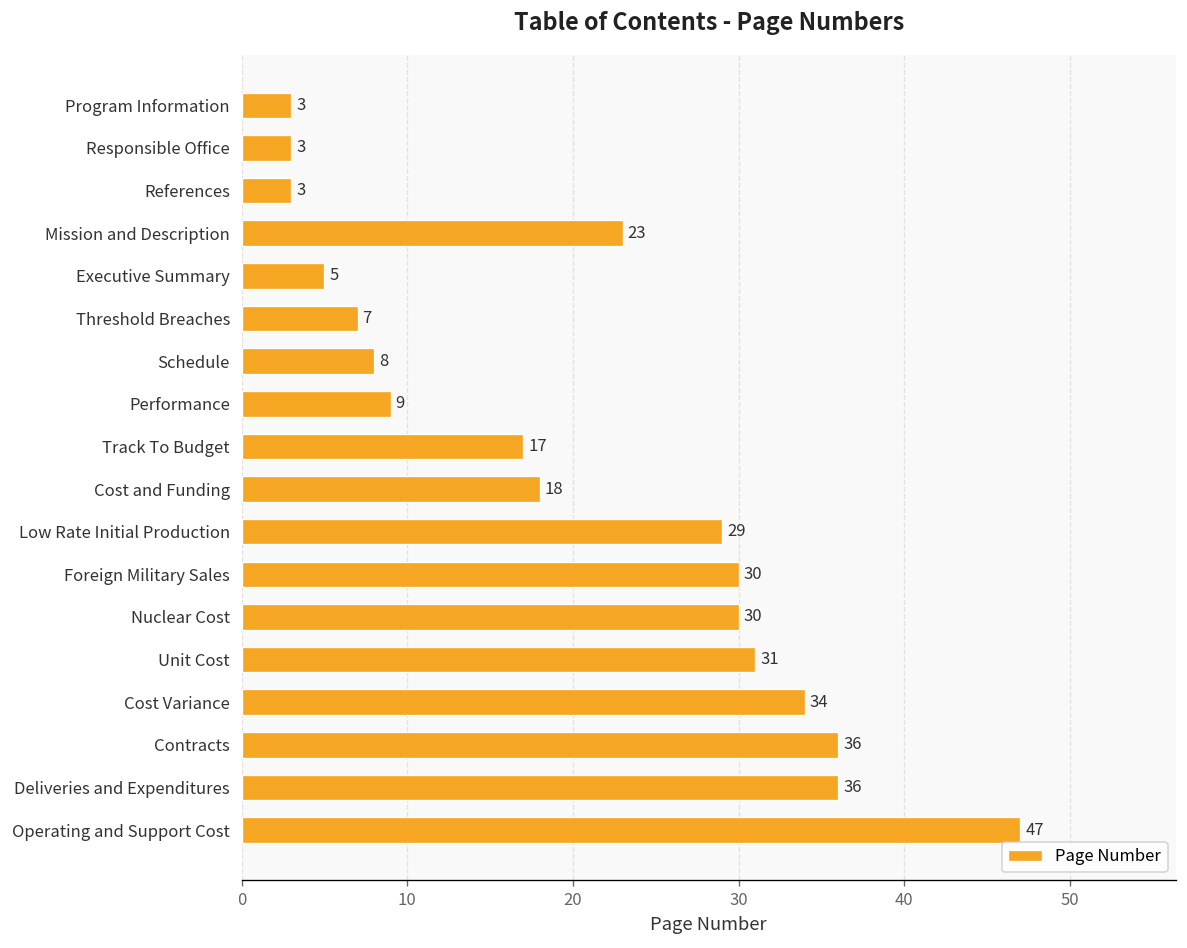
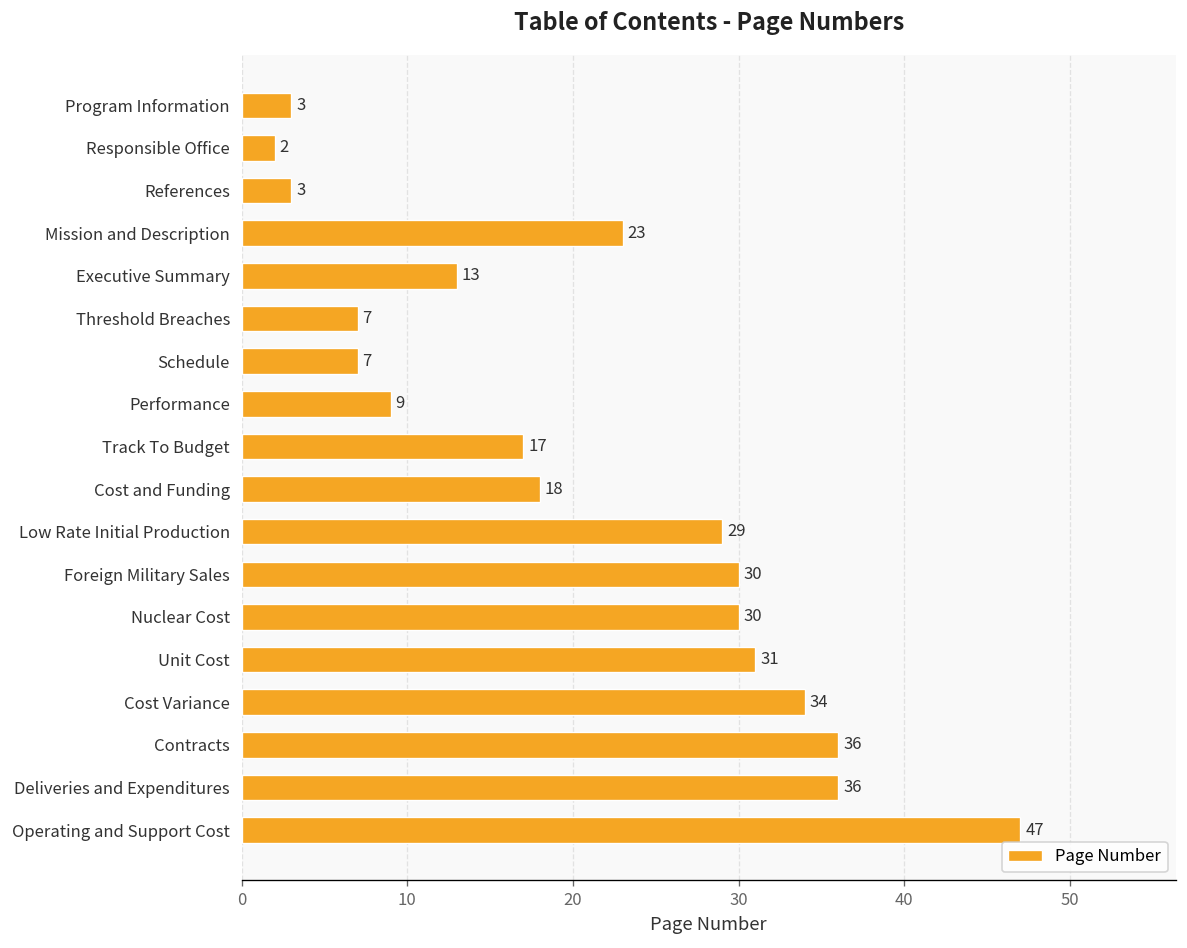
Responsible Office: 3 -> 2
Executive Summary: 5 -> 13
Schedule: 8 -> 7
